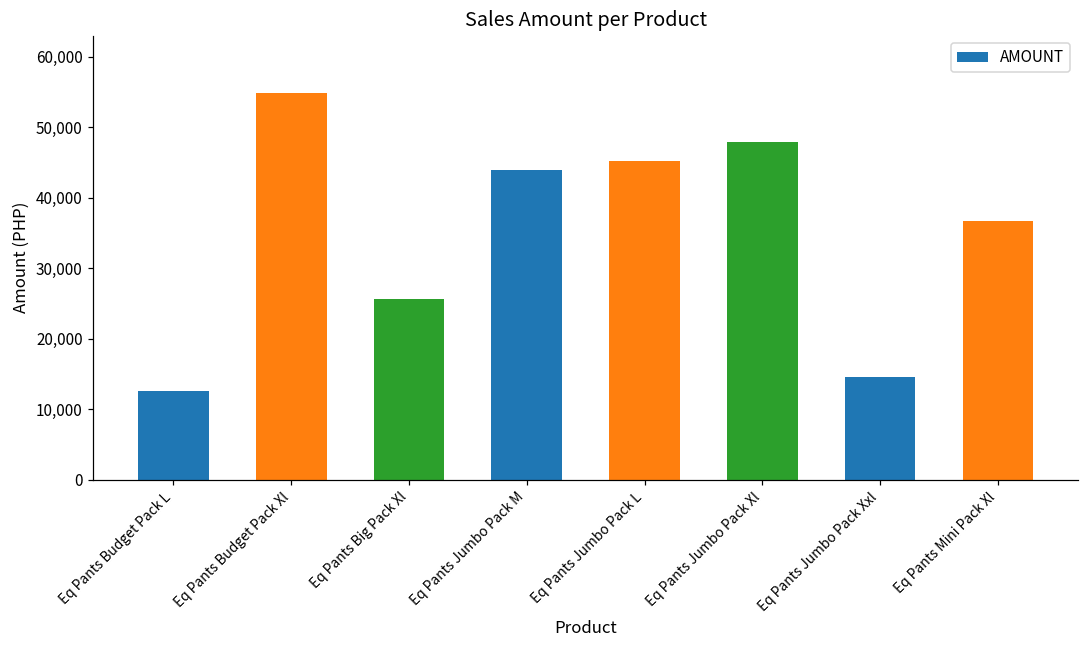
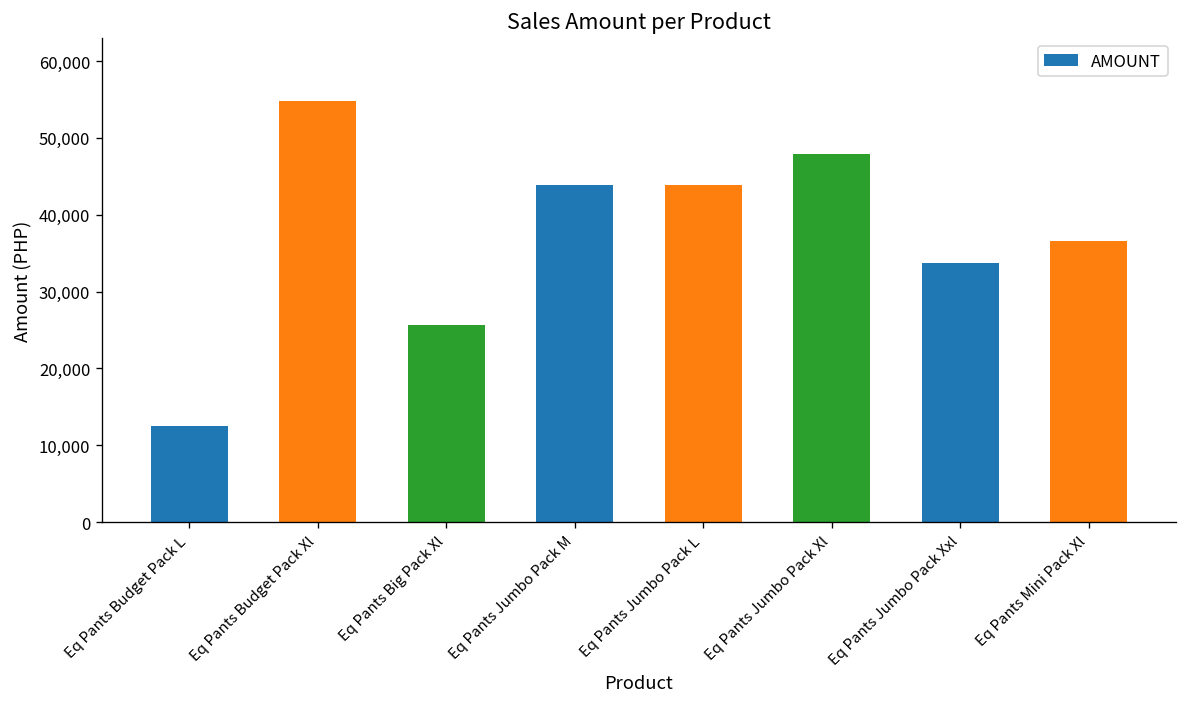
Eq Pants Jumbo Pack L: 45,000 -> 44,000
Eq Pants Jumbo Pack Xxl: 15,000 -> 34,000
